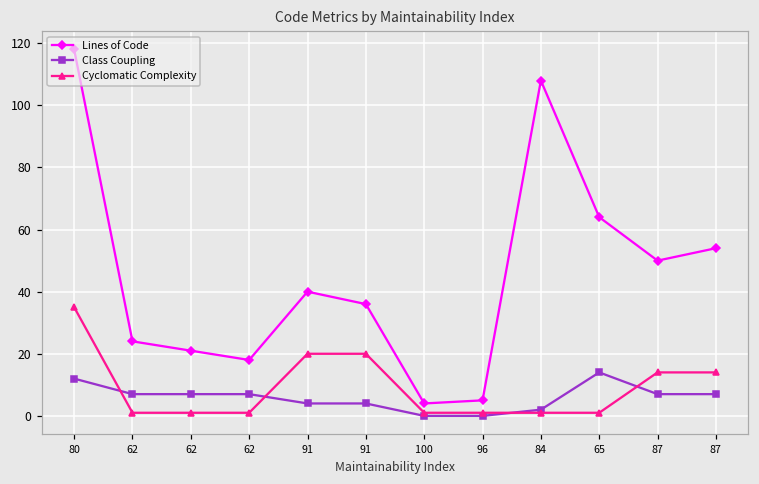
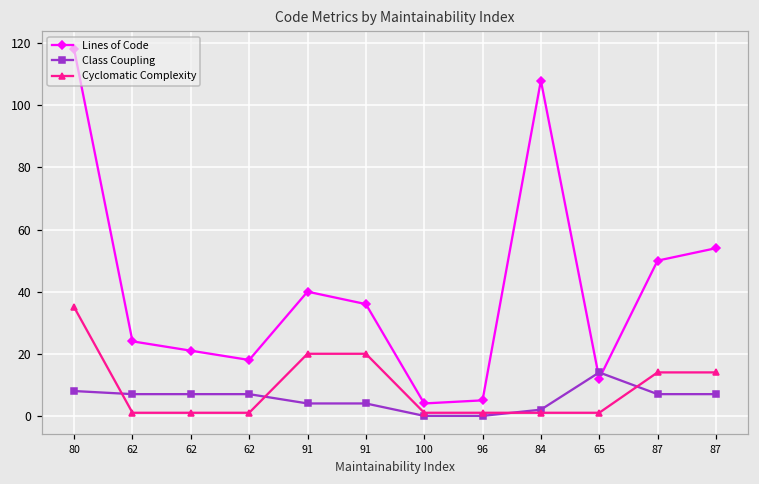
Class Coupling, 80: 12 -> 8
Lines of Code, 65: 64 -> 12
